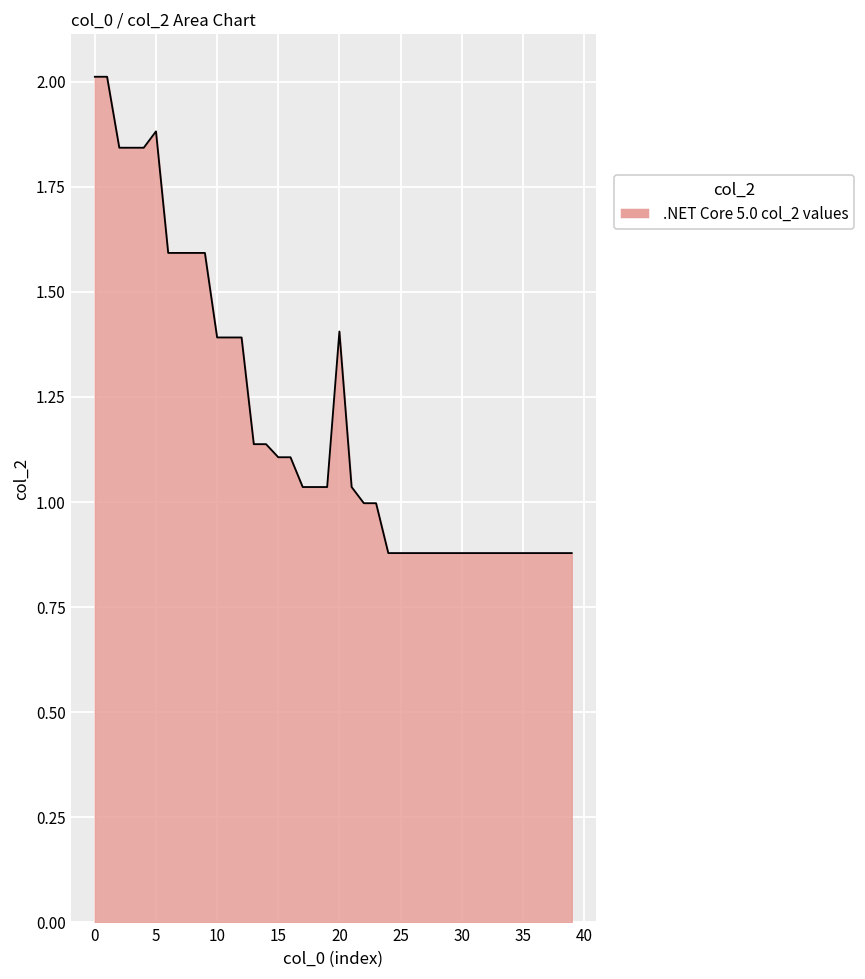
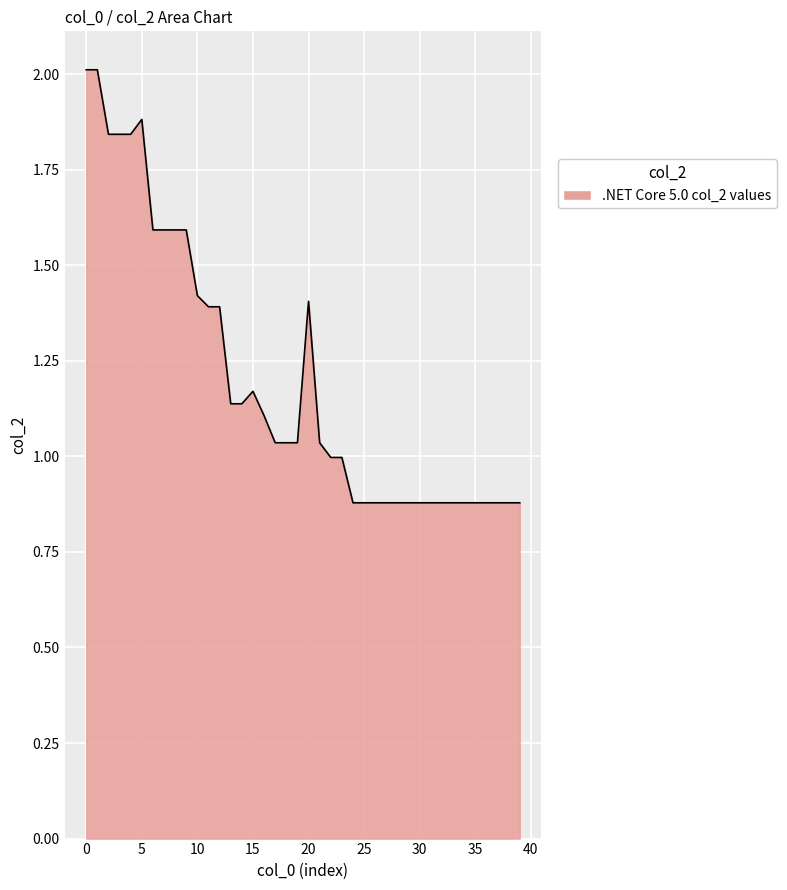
10: 1.39 -> 1.42
15: 1.11 -> 1.17
